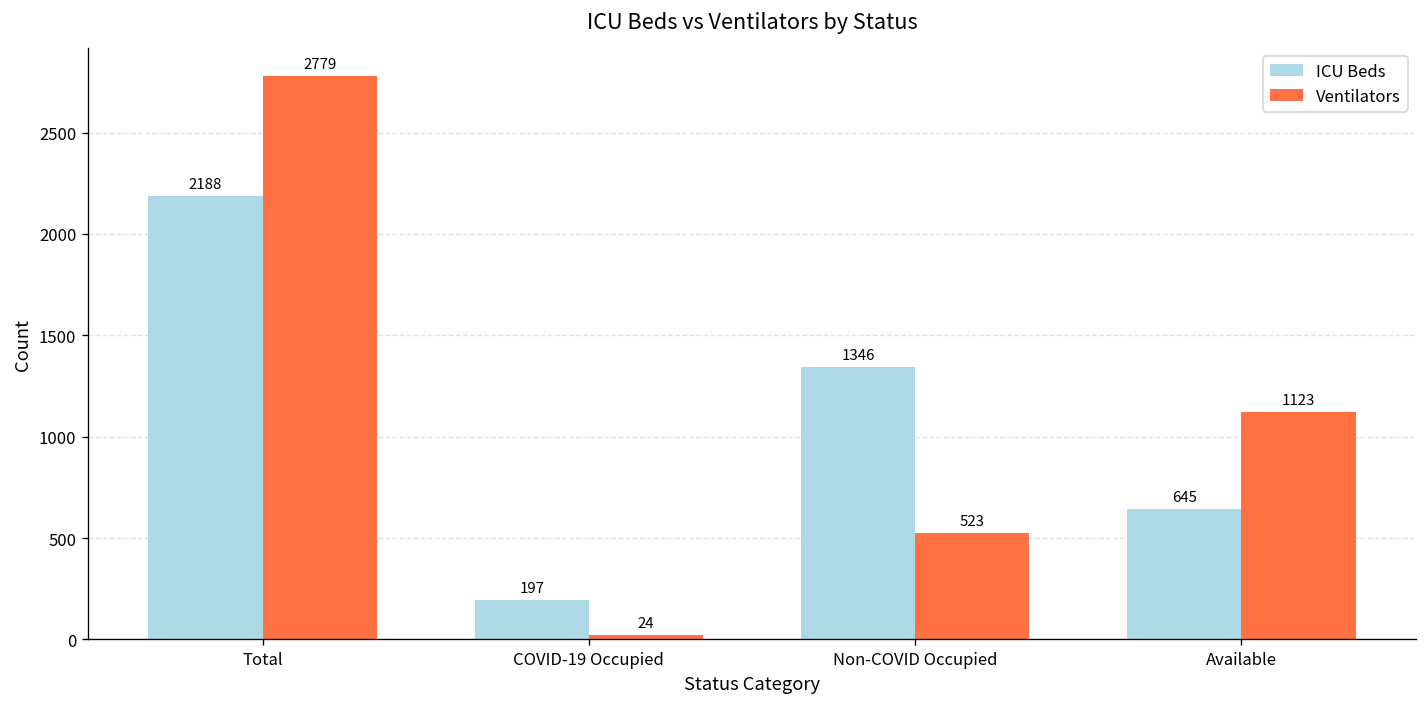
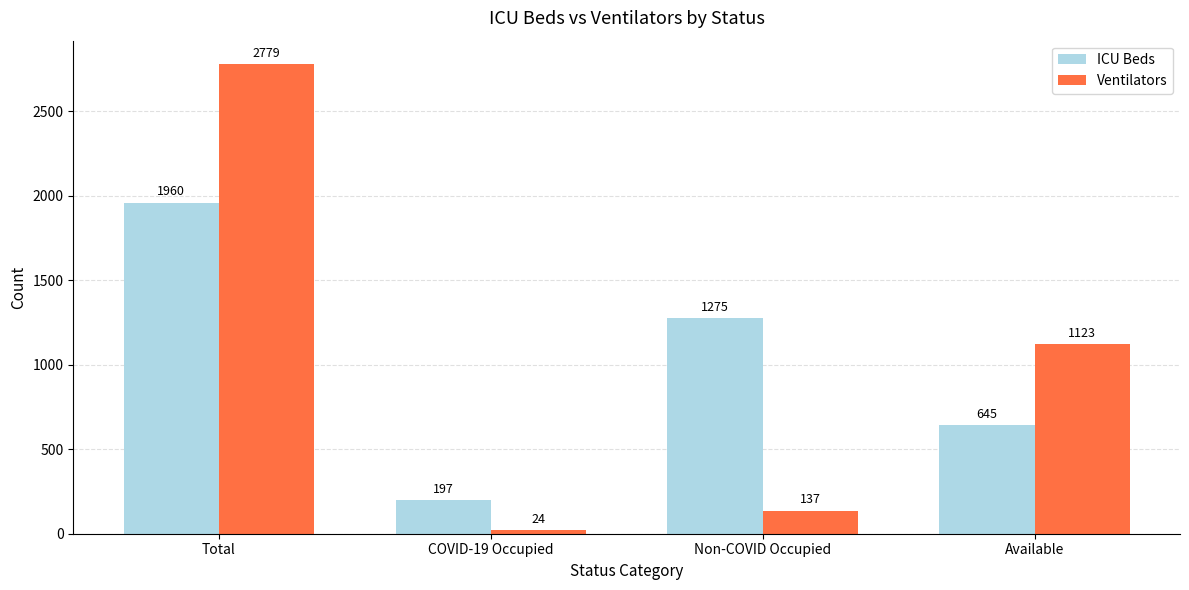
ICU Beds, Total: 2188 -> 1960
ICU Beds, Non-COVID Occupied: 1346 -> 1275
Ventilators, Non-COVID Occupied: 523 -> 137
